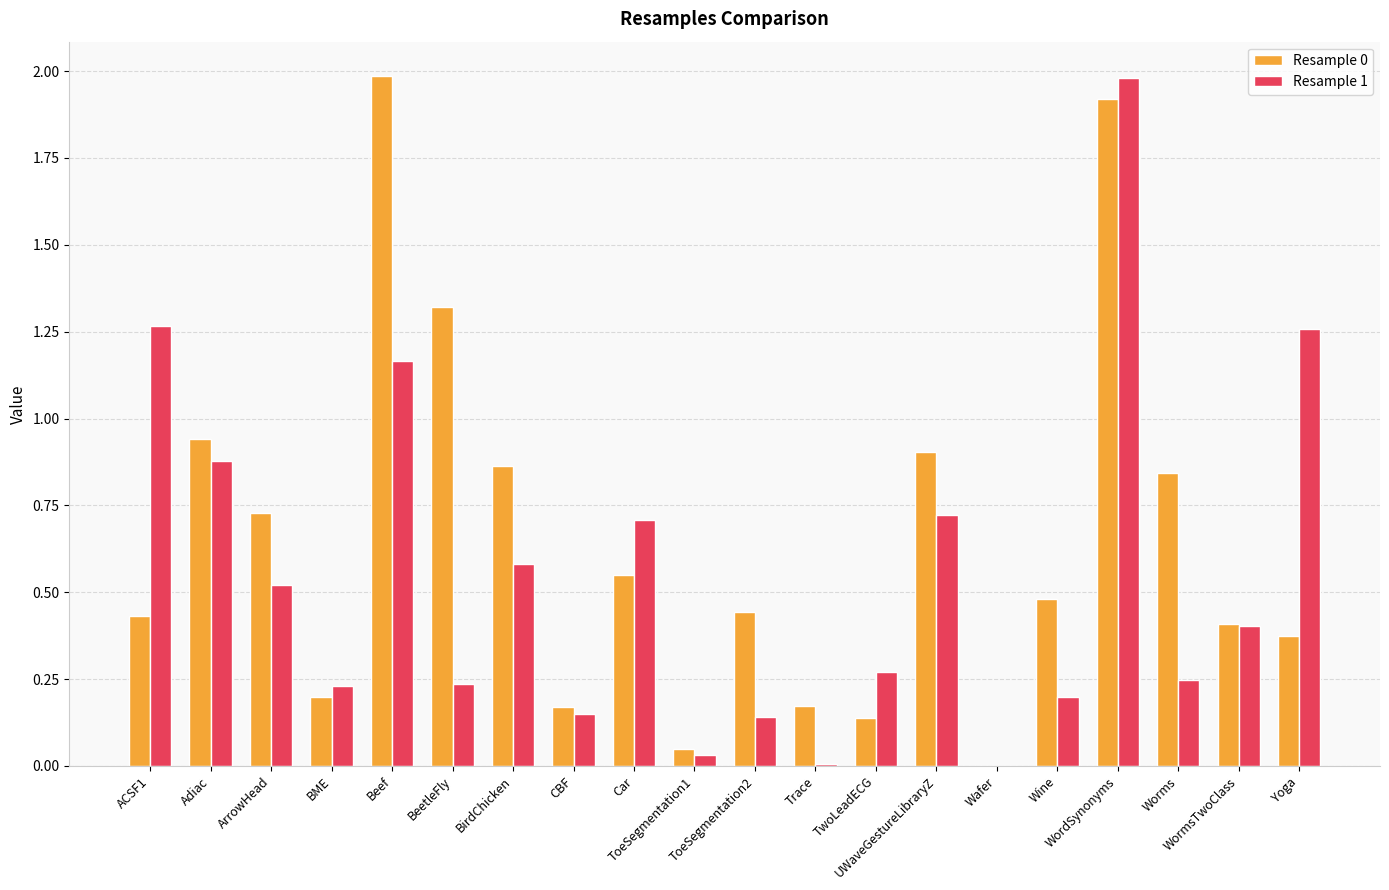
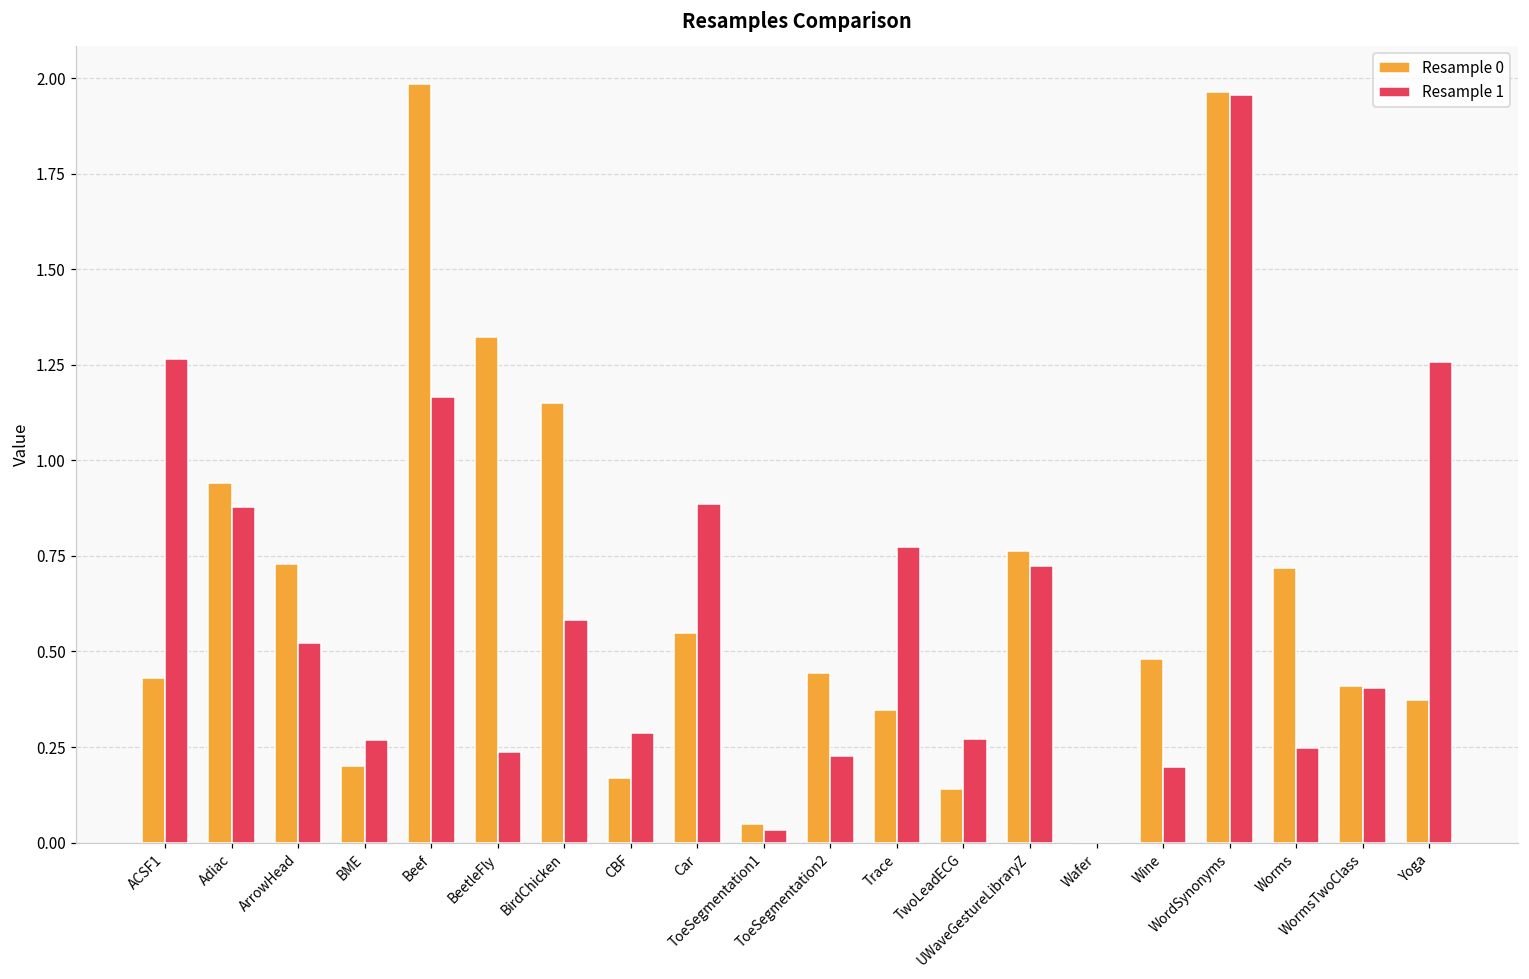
Resample 1, BME: 0.23 -> 0.27
Resample 0, BirdChicken: 0.86 -> 1.15
Resample 1, CBF: 0.15 -> 0.29
Resample 1, Car: 0.71 -> 0.89
Resample 1, ToeSegmentation2: 0.14 -> 0.23
Resample 0, Trace: 0.17 -> 0.35
Resample 1, Trace: 0.01 -> 0.77
Resample 0, UWaveGestureLibraryZ: 0.91 -> 0.76
Resample 0, WordSynonyms: 1.92 -> 1.96
Resample 1, WordSynonyms: 1.98 -> 1.96
Resample 0, Worms: 0.84 -> 0.72
